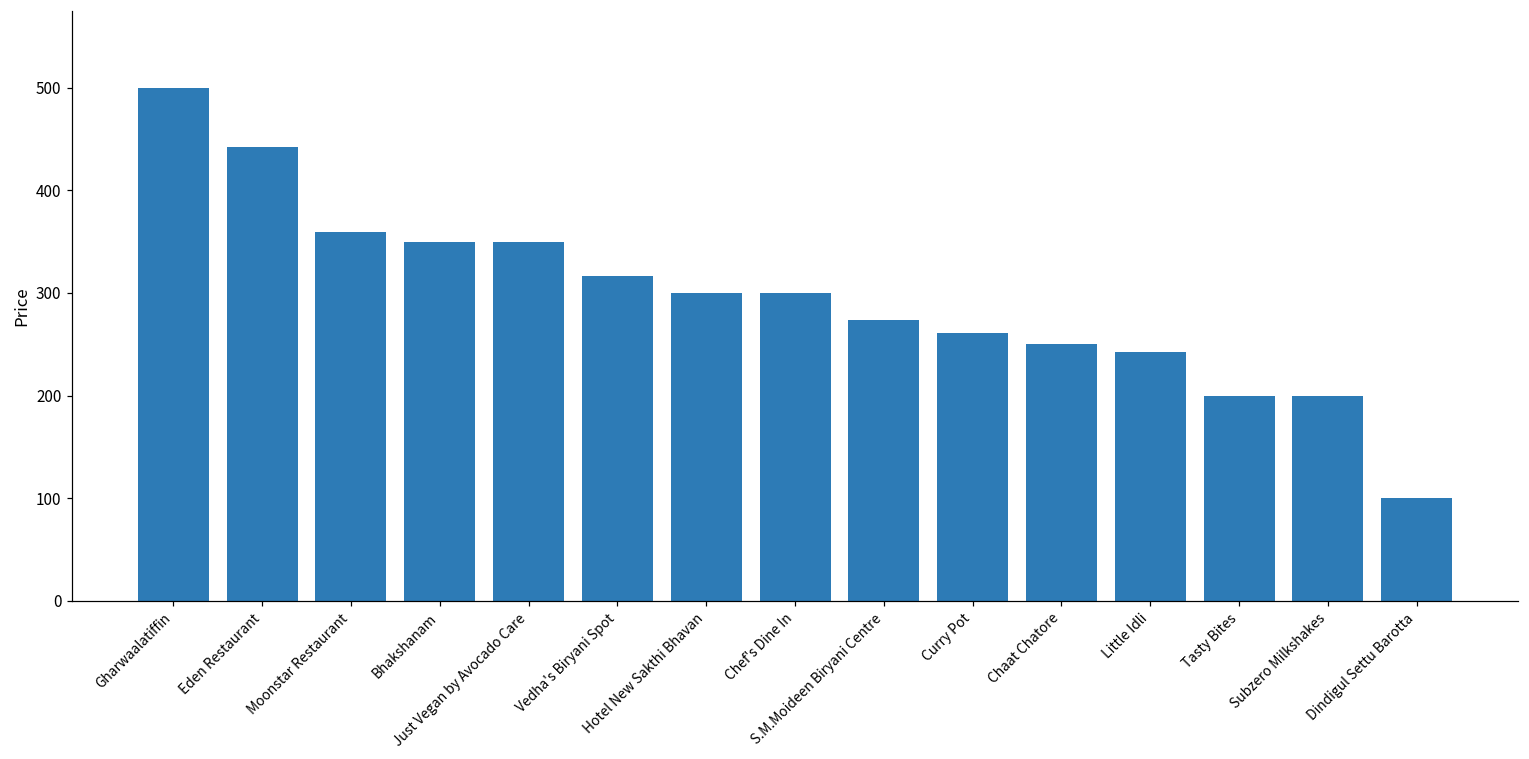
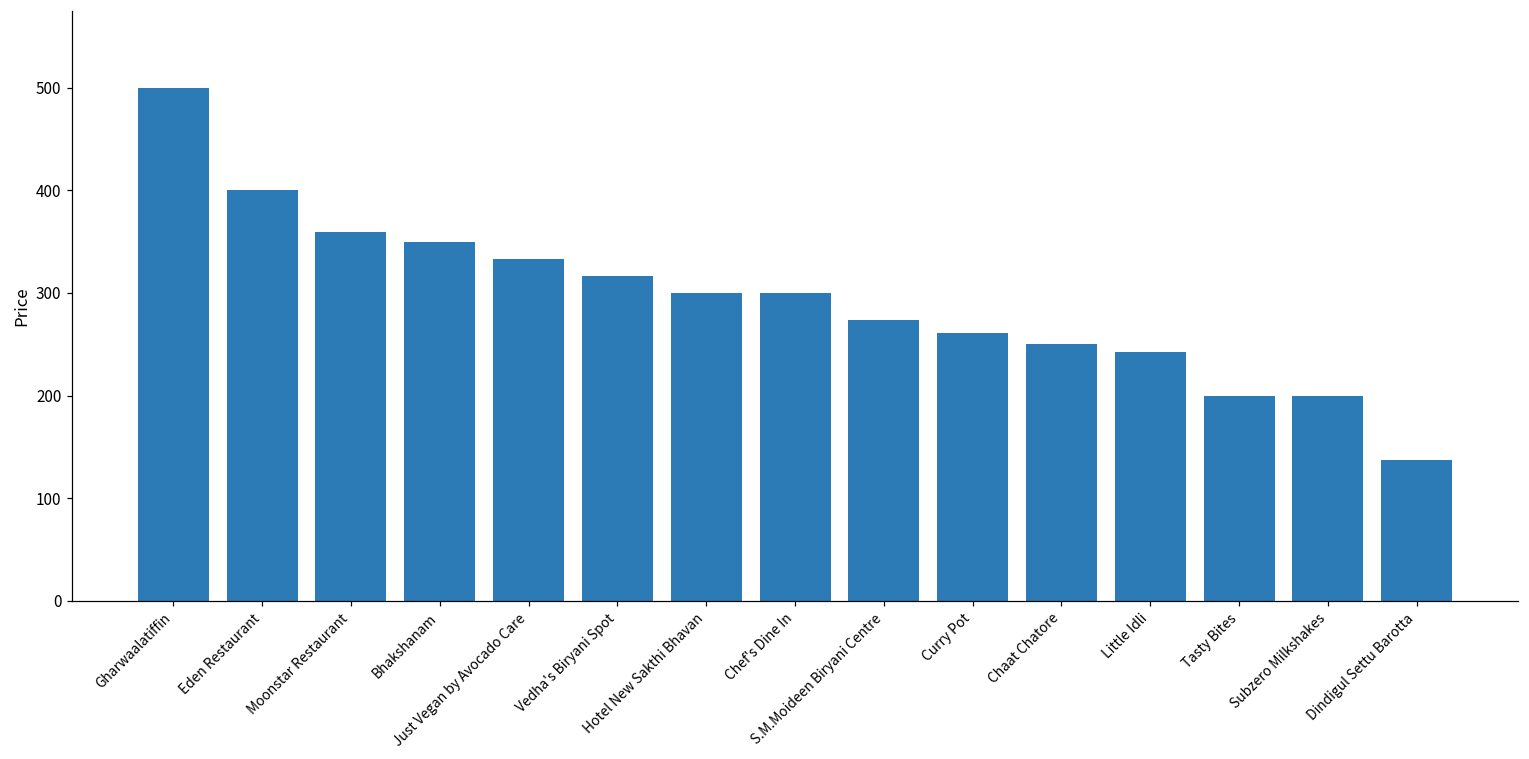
Eden Restaurant: 440 -> 400
Just Vegan by Avocado Care: 350 -> 330
Dindigul Settu Barotta: 100 -> 140
